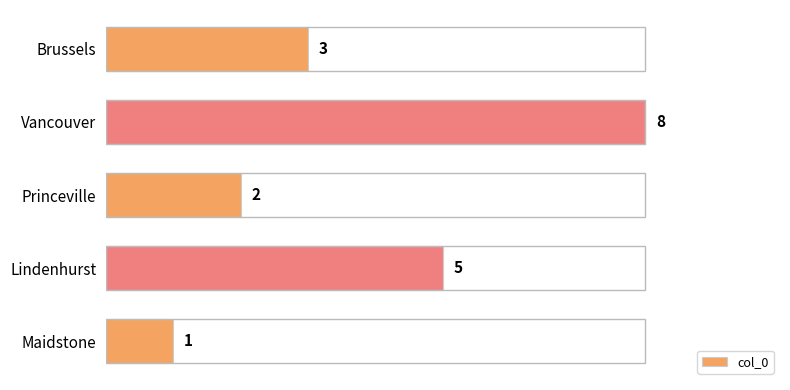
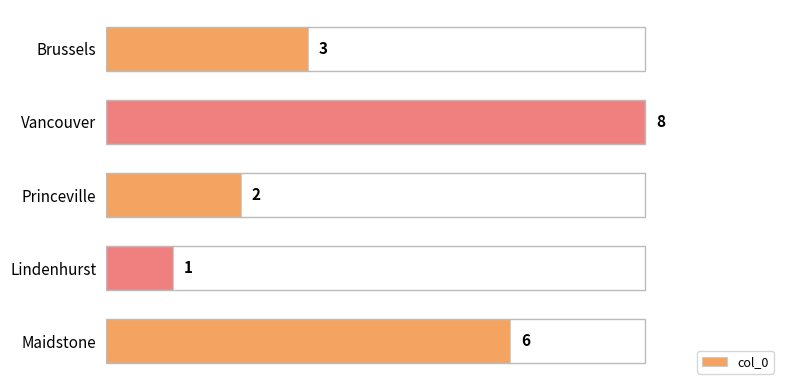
Lindenhurst: 5 -> 1
Maidstone: 1 -> 6
